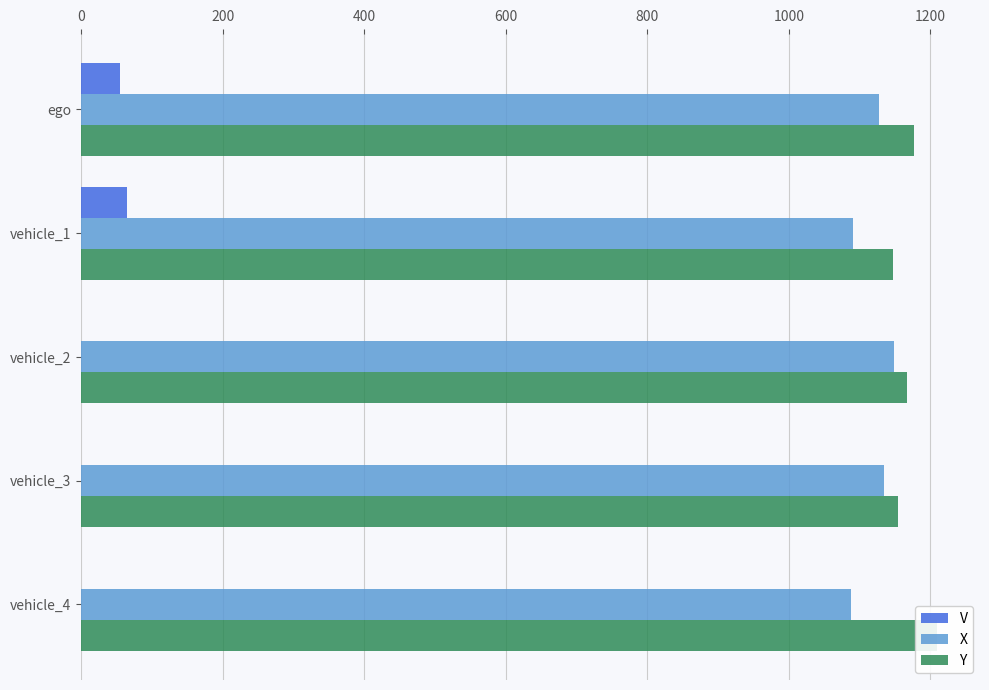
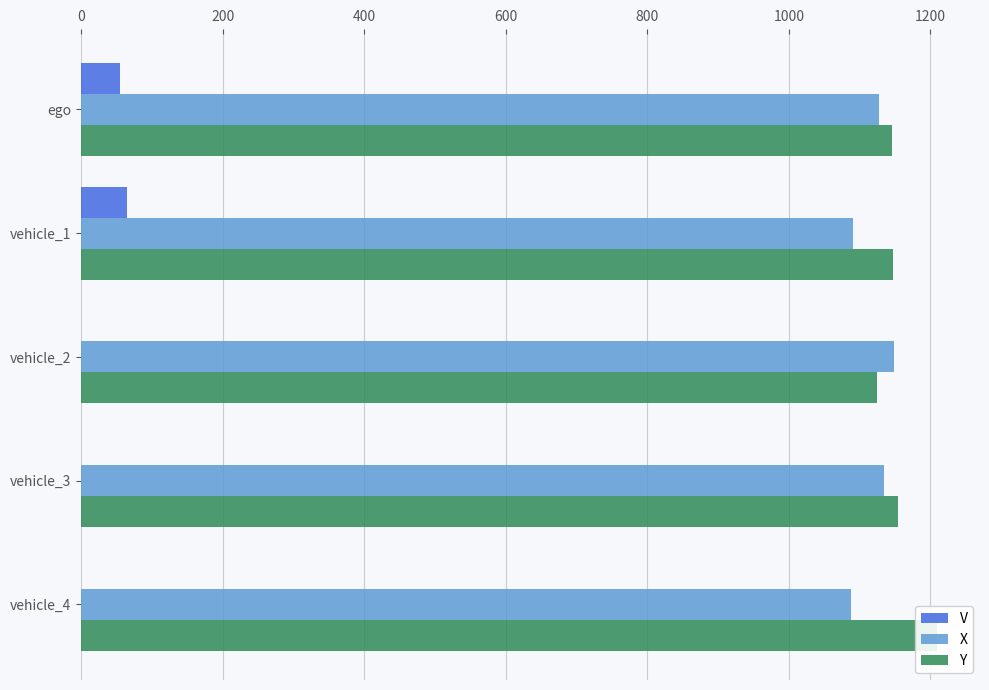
Y, ego: 1180 -> 1150
Y, vehicle_2: 1170 -> 1120
